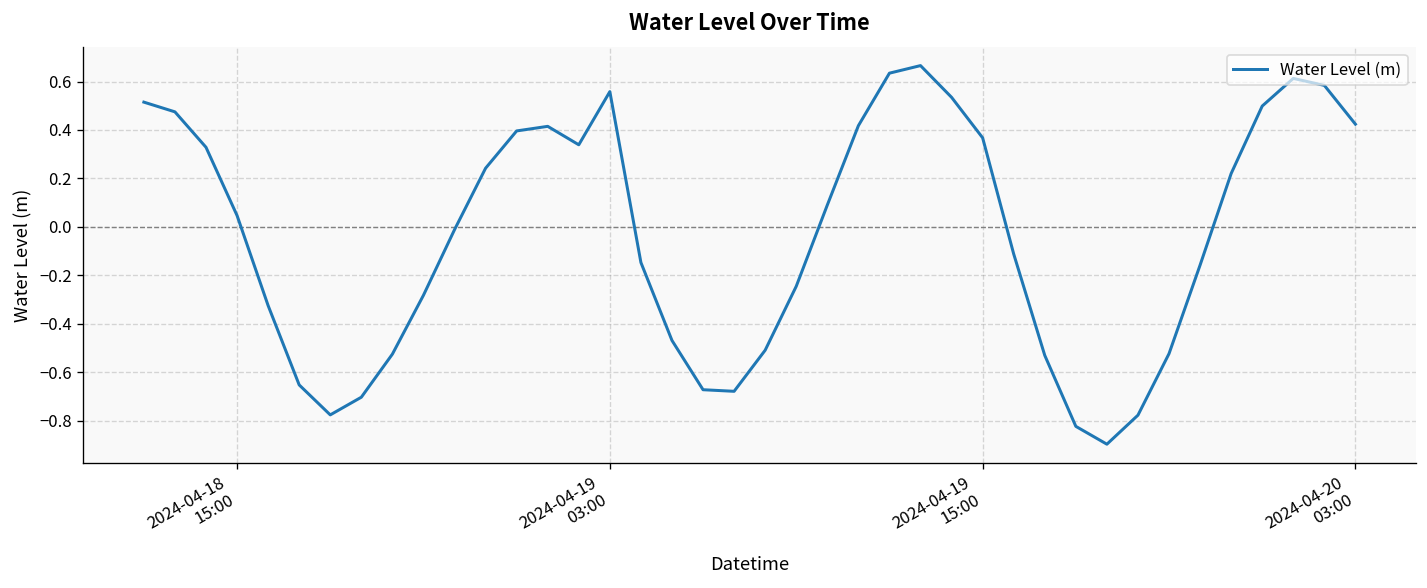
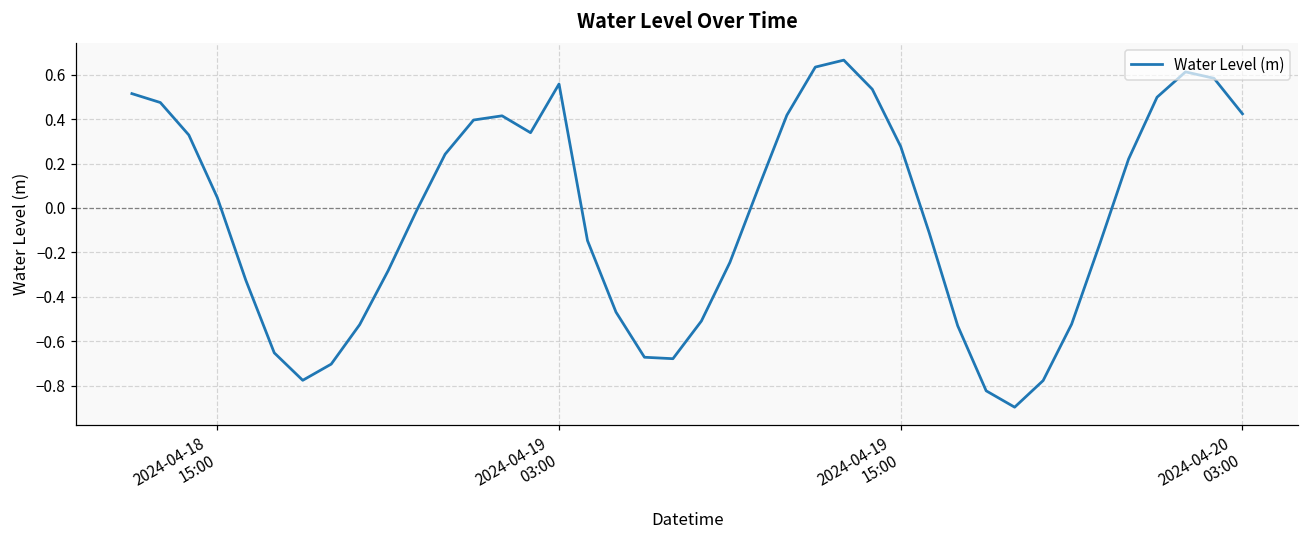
2024-04-19 15:00: 0.37 -> 0.28
